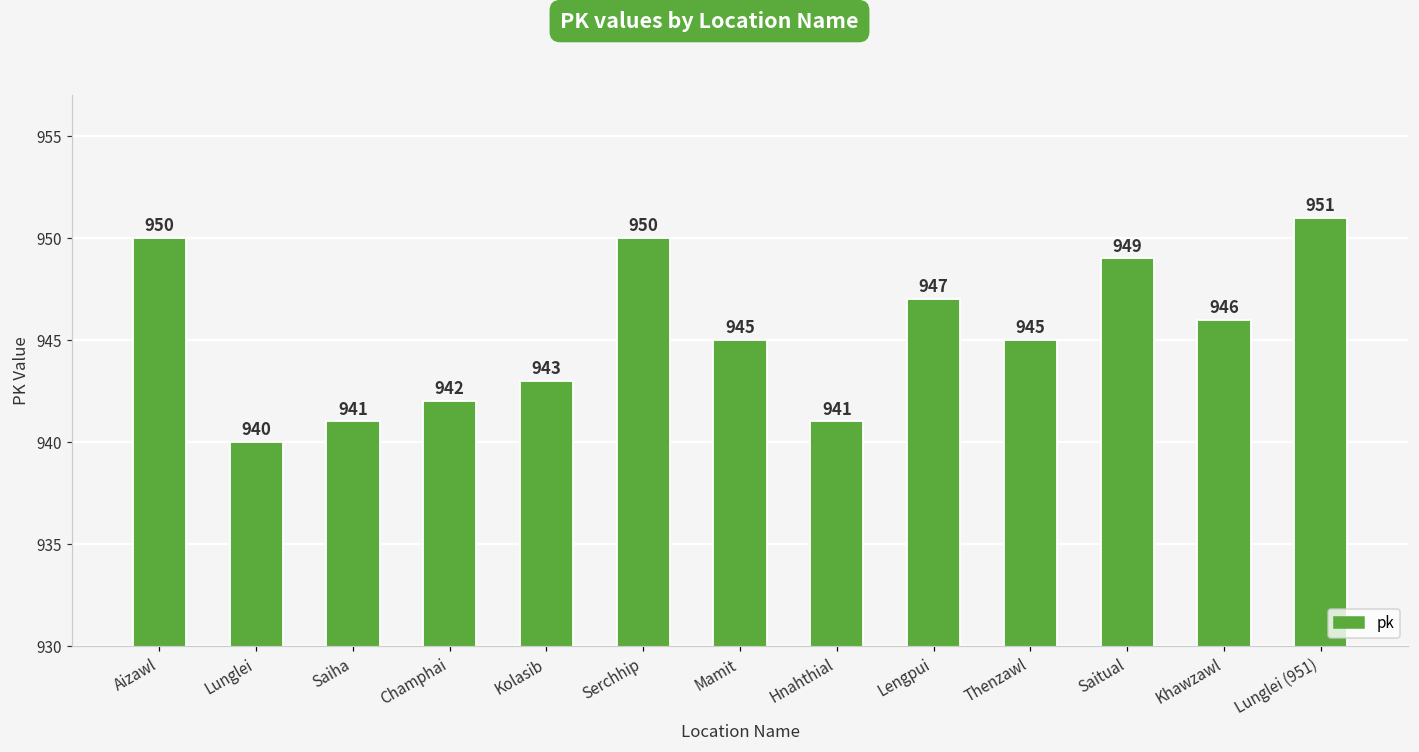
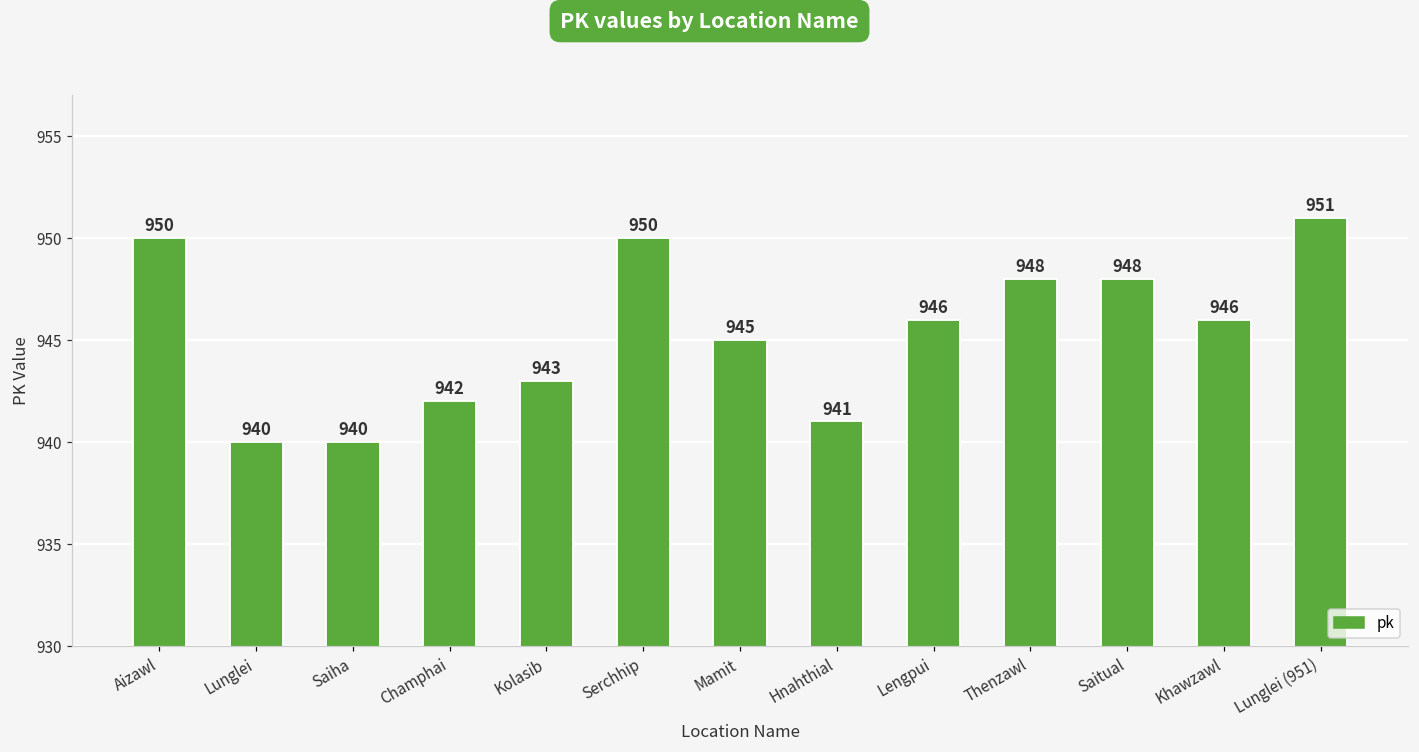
Saiha: 941 -> 940
Lengpui: 947 -> 946
Thenzawl: 945 -> 948
Saitual: 949 -> 948
